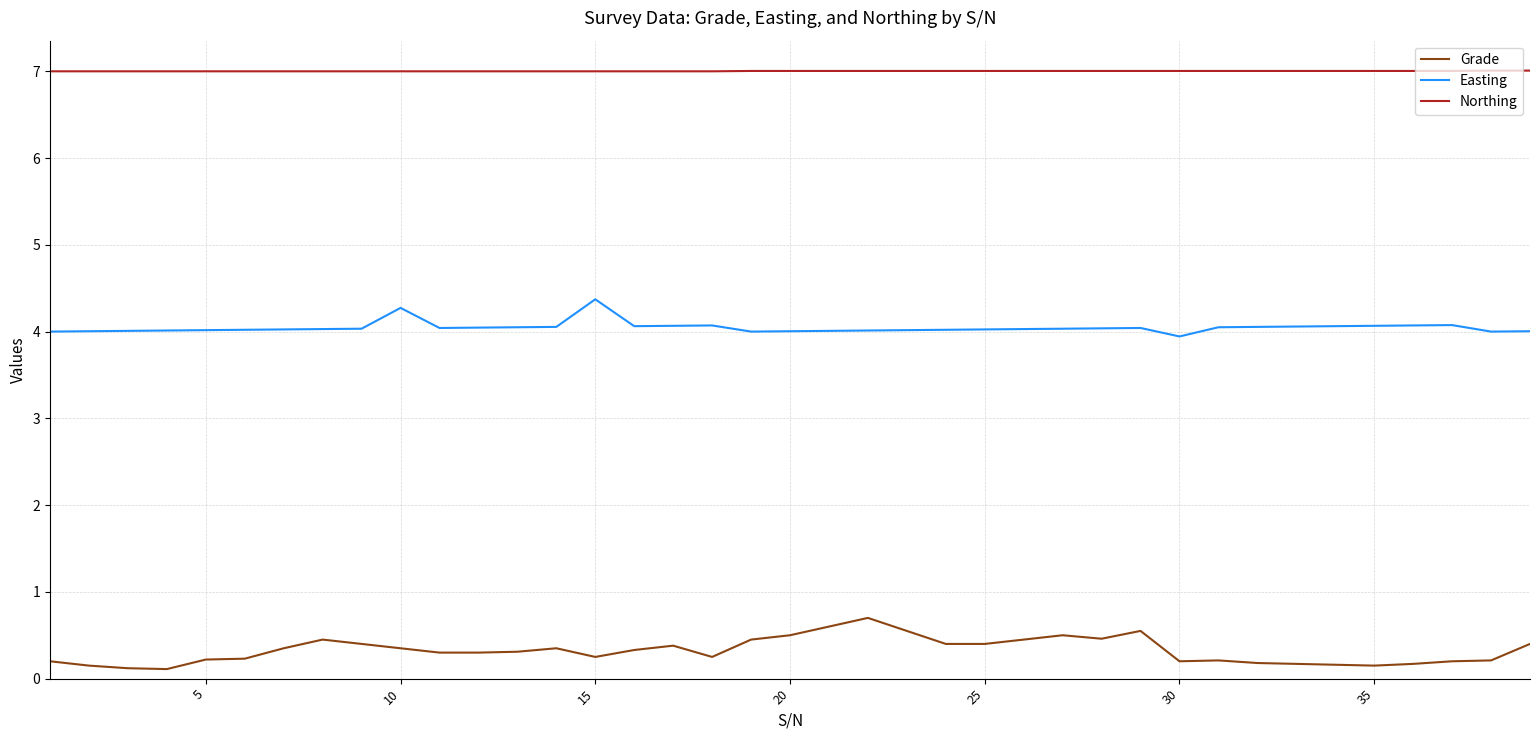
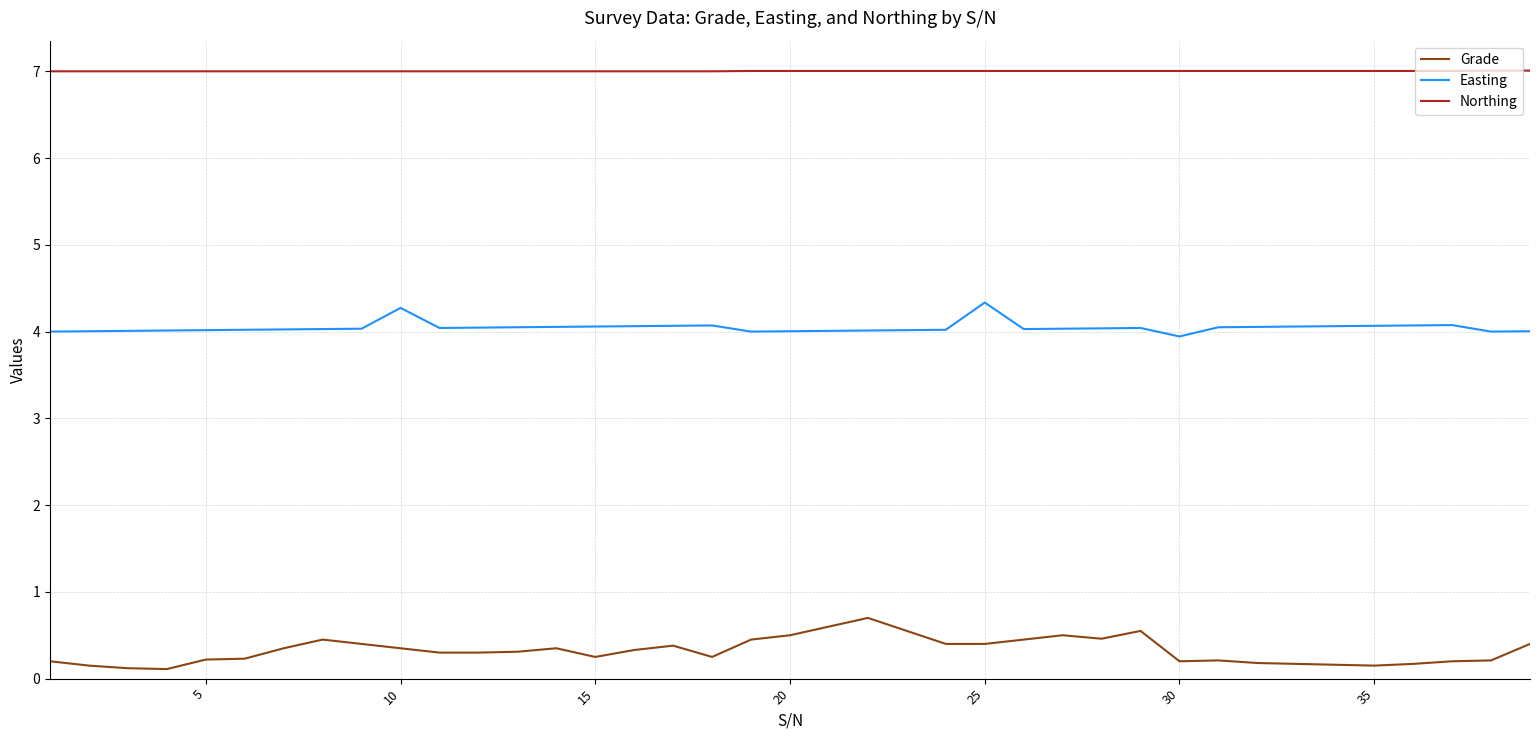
Easting, 15: 4.4 -> 4.1
Easting, 25: 4.0 -> 4.3
